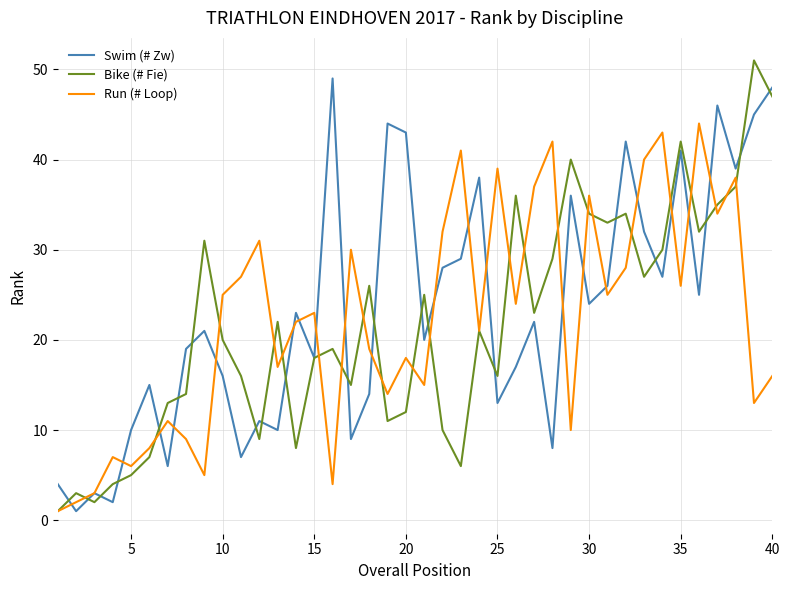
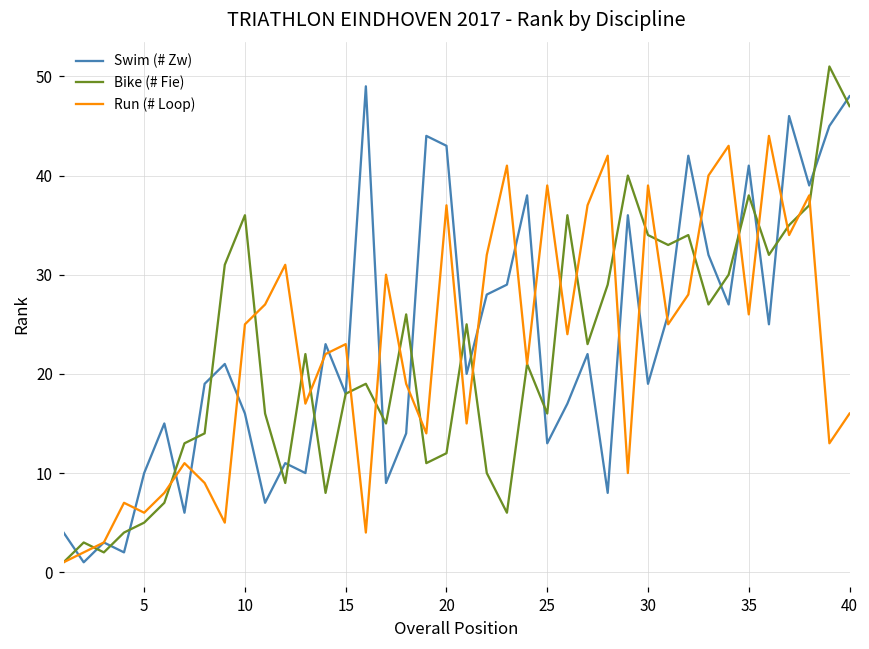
Bike (# Fie), 10: 20 -> 36
Run (# Loop), 20: 18 -> 37
Swim (# Zw), 30: 24 -> 19
Run (# Loop), 30: 36 -> 39
Bike (# Fie), 35: 42 -> 38
